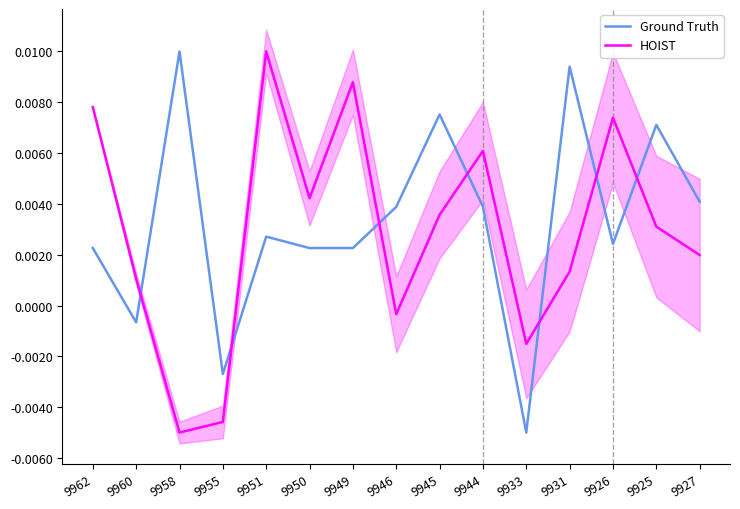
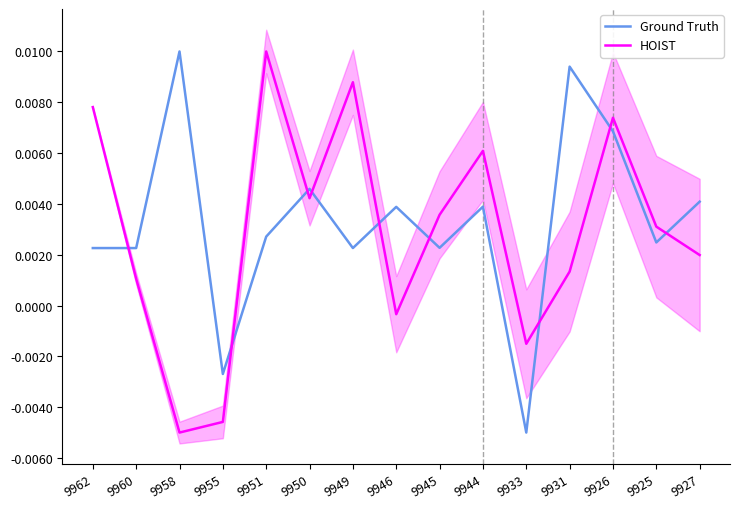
Ground Truth, 9960: -0.0007 -> 0.0023
Ground Truth, 9950: 0.0023 -> 0.0046
Ground Truth, 9945: 0.0075 -> 0.0023
Ground Truth, 9926: 0.0024 -> 0.0069
Ground Truth, 9925: 0.0071 -> 0.0025
